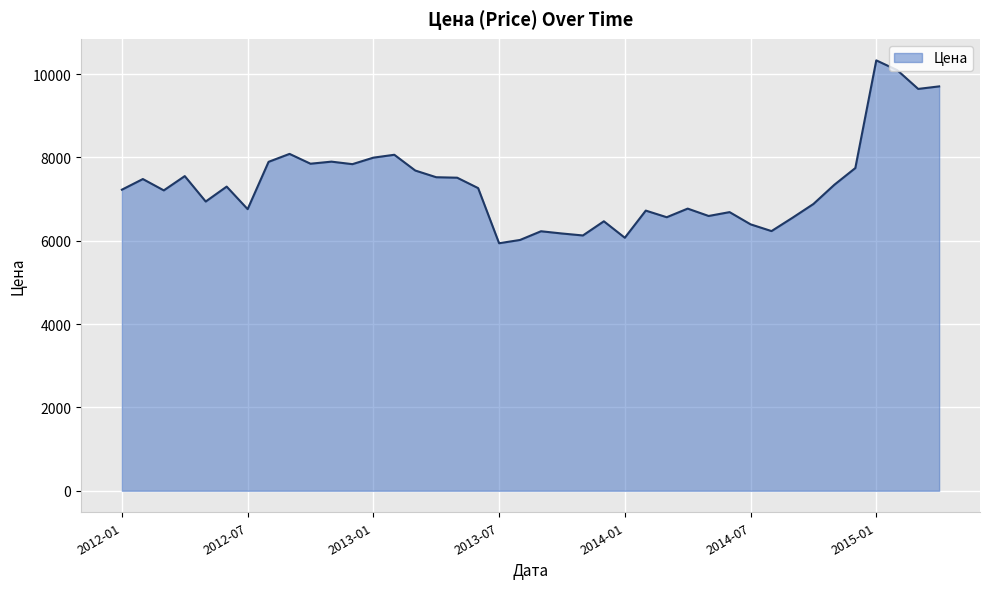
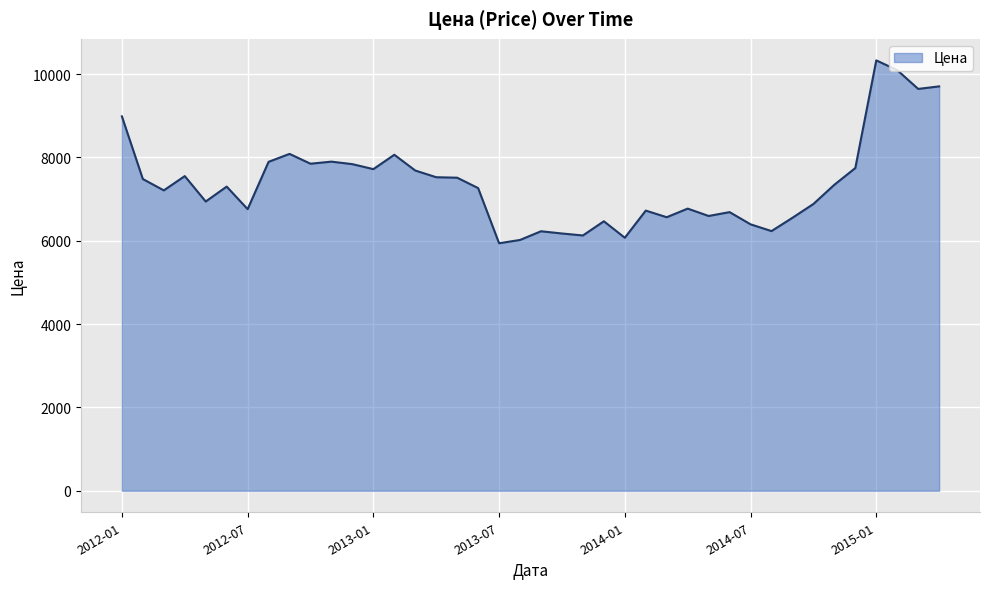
2012-01: 7200 -> 9000
2013-01: 8000 -> 7700
